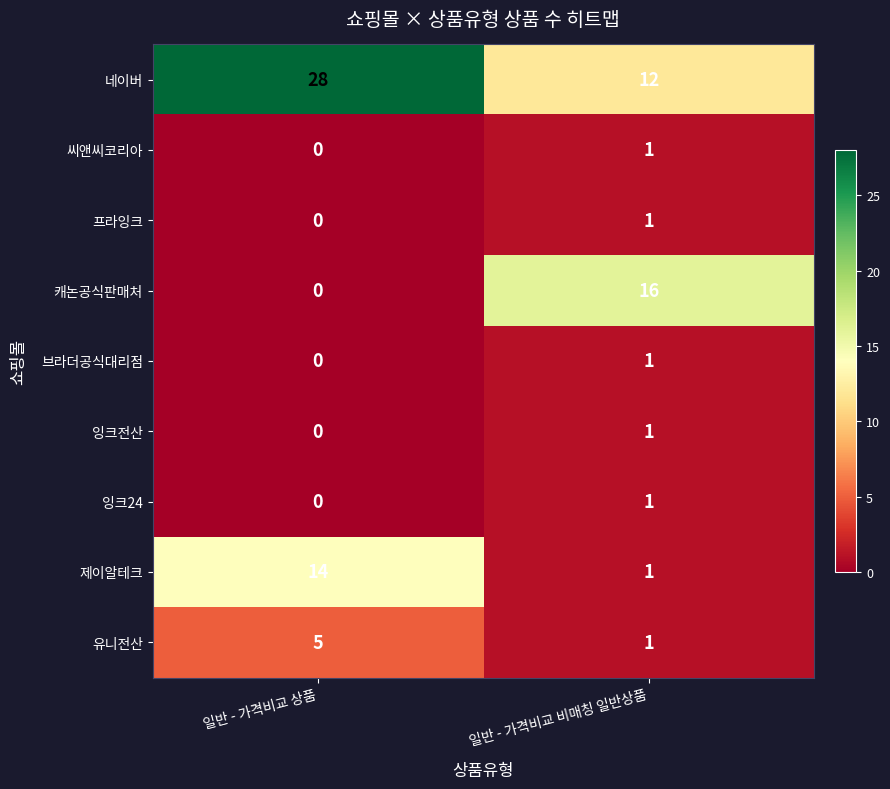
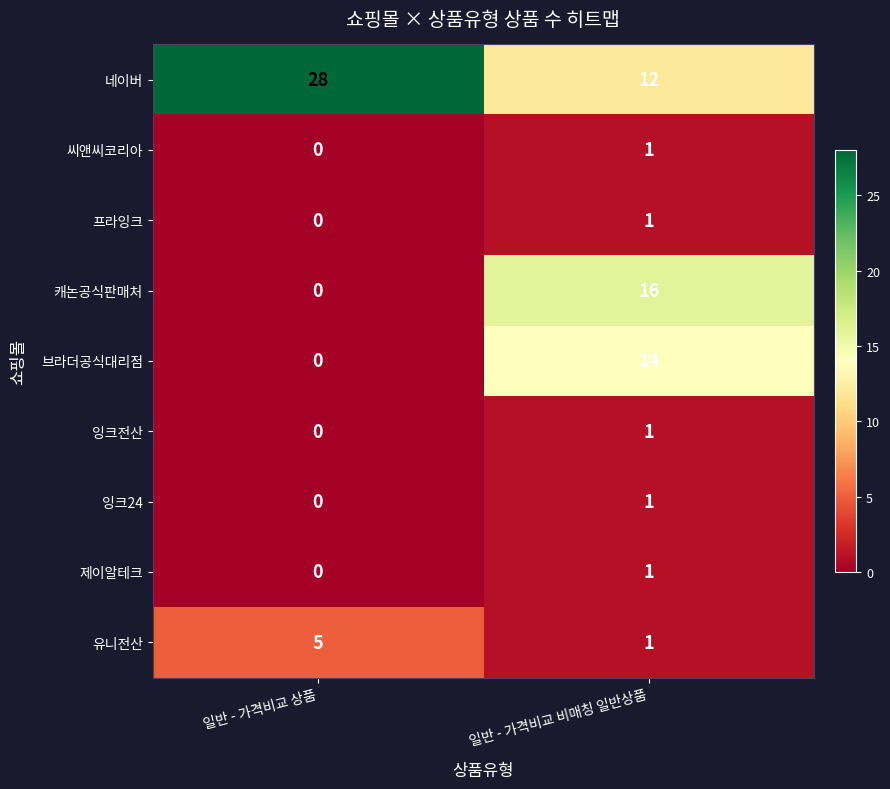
브라더공식대리점, 일반 - 가격비교 비매칭 일반상품: 1 -> 14
제이알테크, 일반 - 가격비교 상품: 14 -> 0
